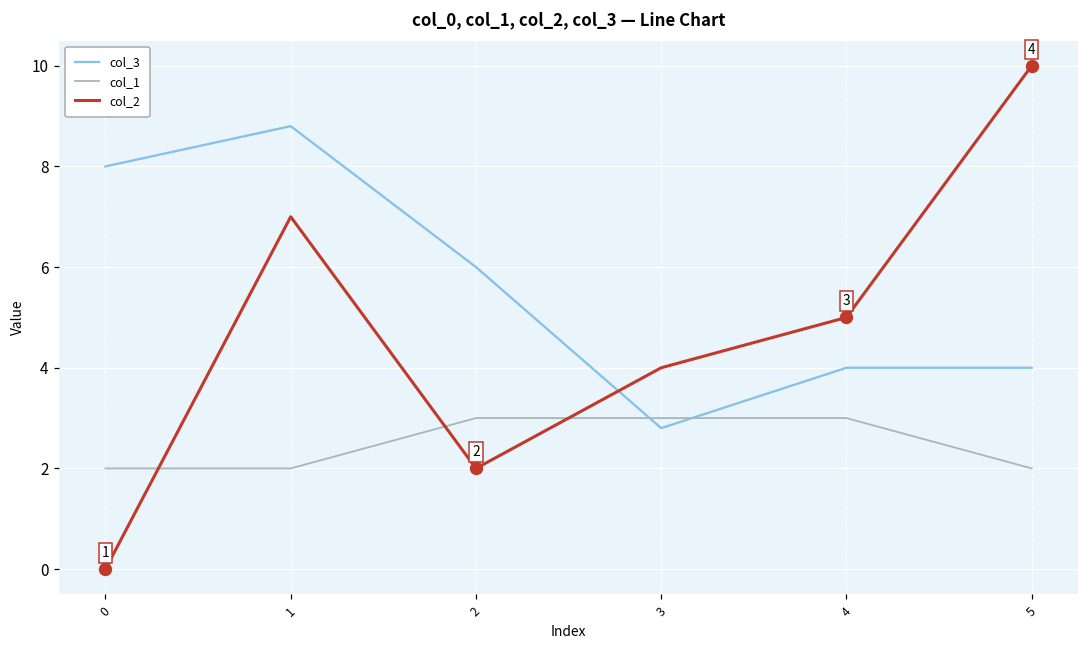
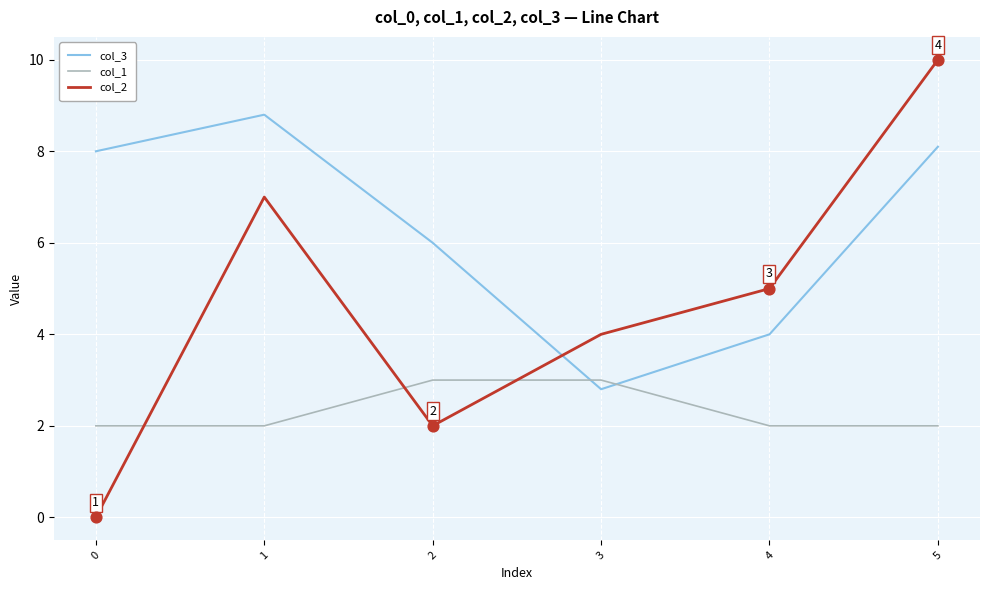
col_1, 4: 3 -> 2
col_3, 5: 4.0 -> 8.1
